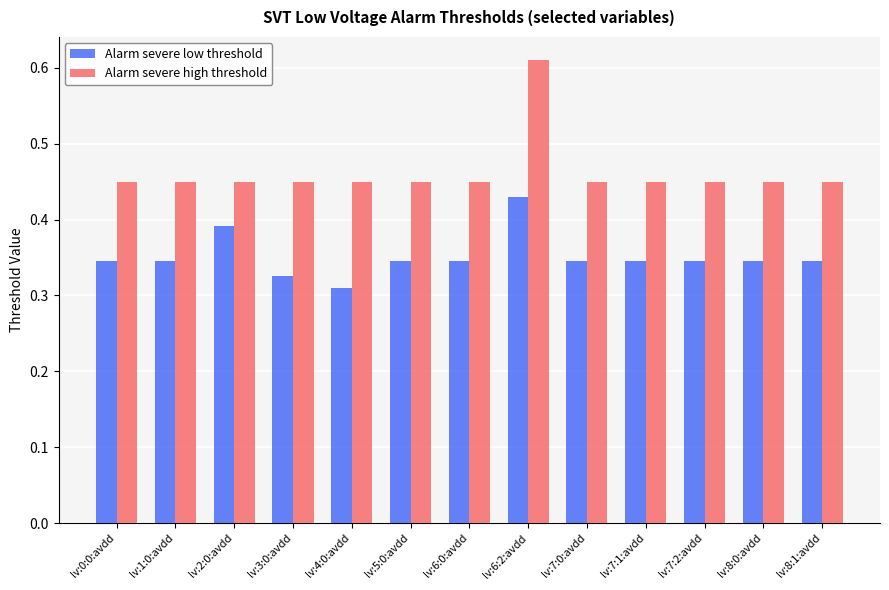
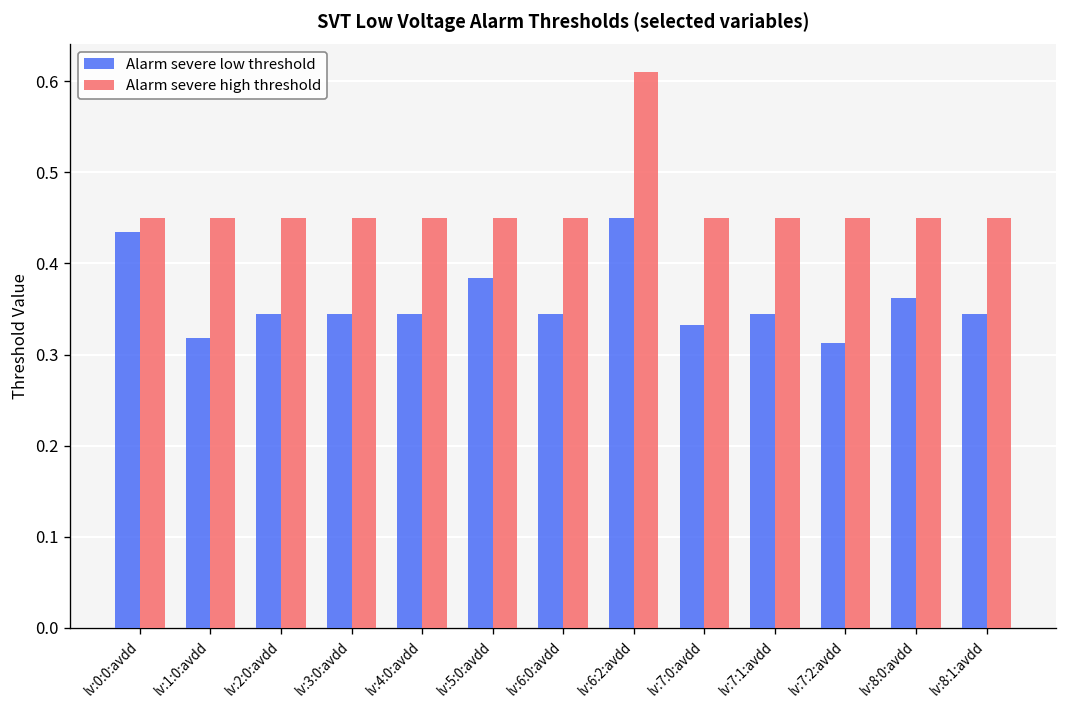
Alarm severe low threshold, lv:0:0:avdd: 0.35 -> 0.44
Alarm severe low threshold, lv:1:0:avdd: 0.35 -> 0.32
Alarm severe low threshold, lv:2:0:avdd: 0.39 -> 0.35
Alarm severe low threshold, lv:3:0:avdd: 0.33 -> 0.35
Alarm severe low threshold, lv:4:0:avdd: 0.31 -> 0.35
Alarm severe low threshold, lv:5:0:avdd: 0.35 -> 0.38
Alarm severe low threshold, lv:6:2:avdd: 0.43 -> 0.45
Alarm severe low threshold, lv:7:0:avdd: 0.35 -> 0.33
Alarm severe low threshold, lv:7:2:avdd: 0.35 -> 0.31
Alarm severe low threshold, lv:8:0:avdd: 0.35 -> 0.36
